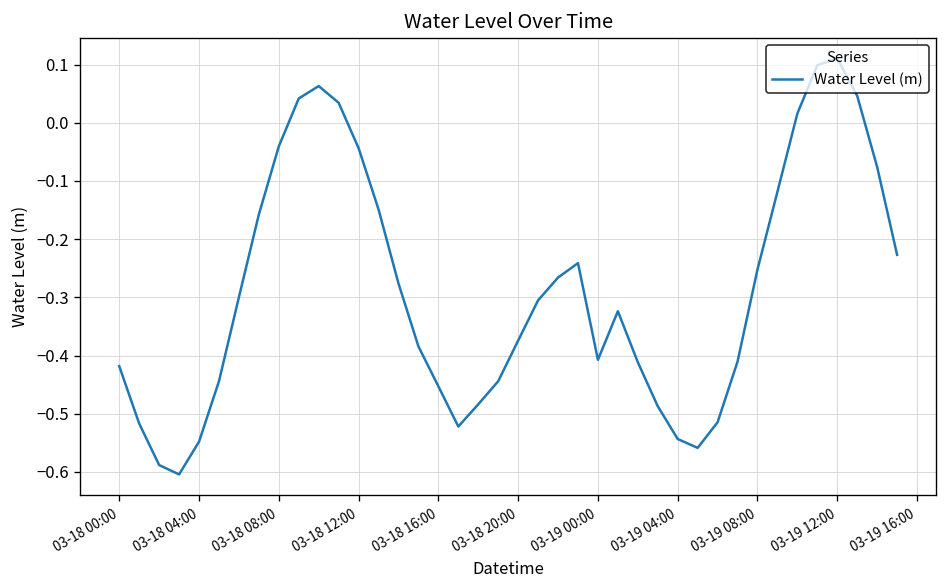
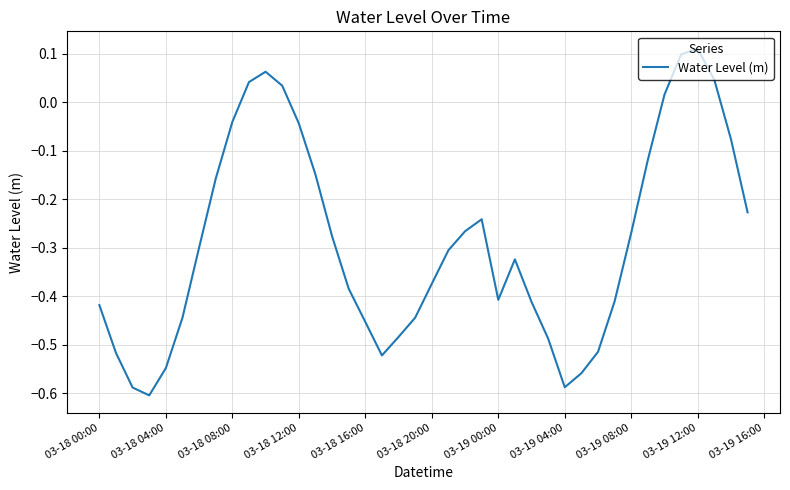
03-19 04:00: -0.54 -> -0.59
03-19 08:00: -0.25 -> -0.27
